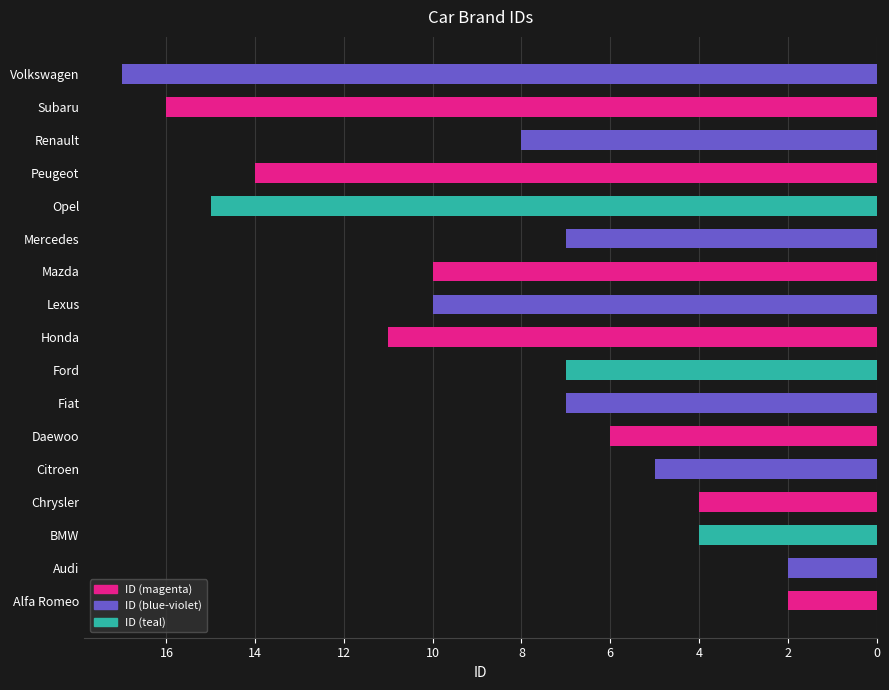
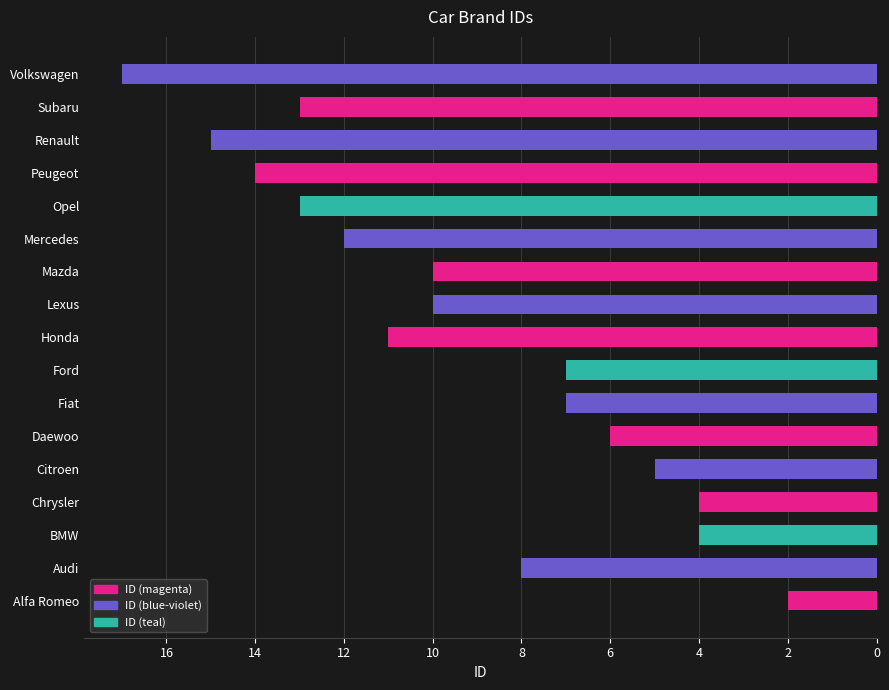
Subaru: 16 -> 13
Renault: 8 -> 15
Opel: 15 -> 13
Mercedes: 7 -> 12
Audi: 2 -> 8
